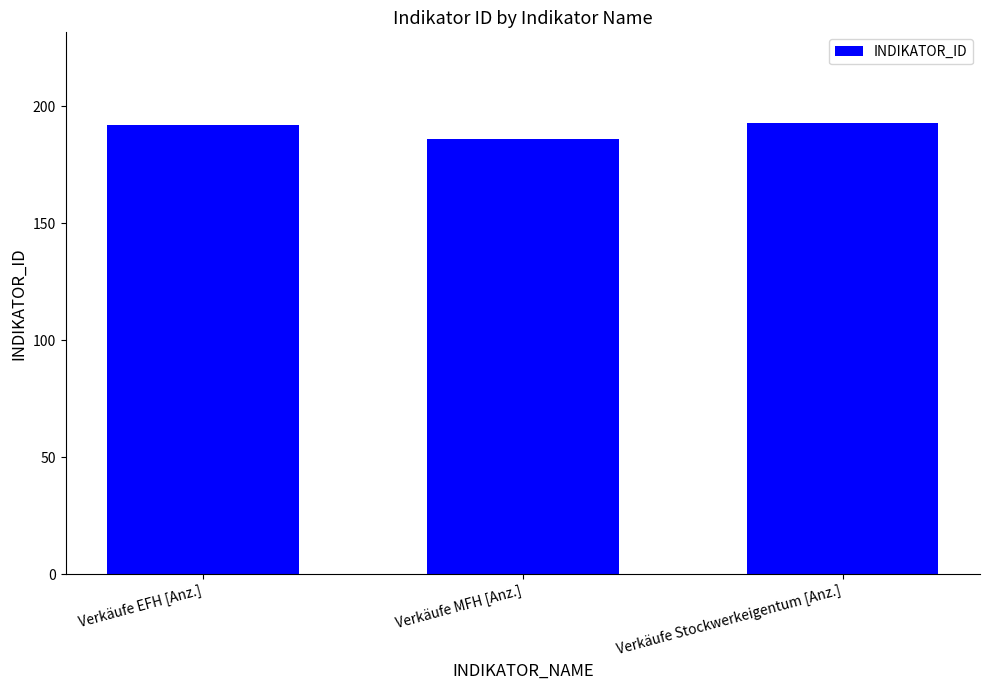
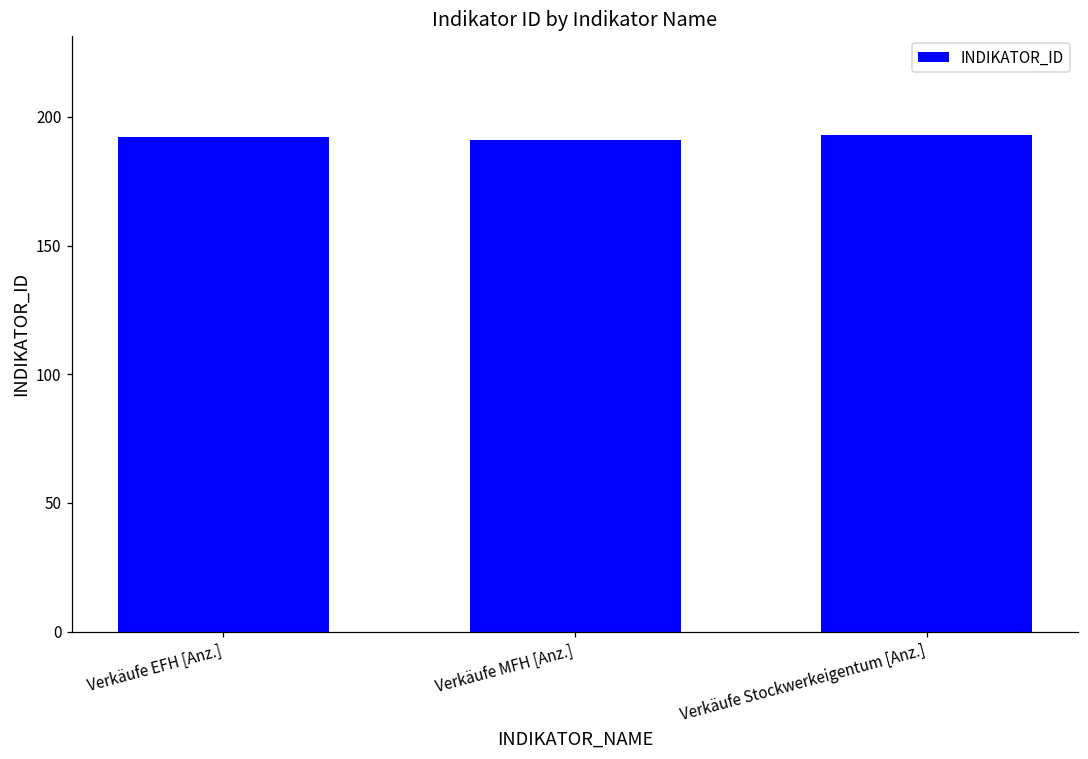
Verkäufe MFH [Anz.]: 186 -> 191
